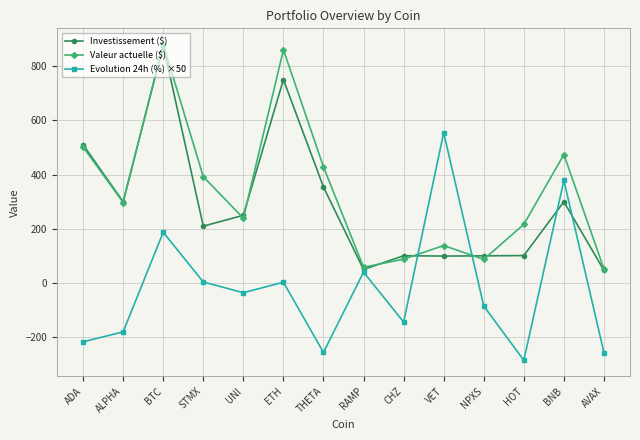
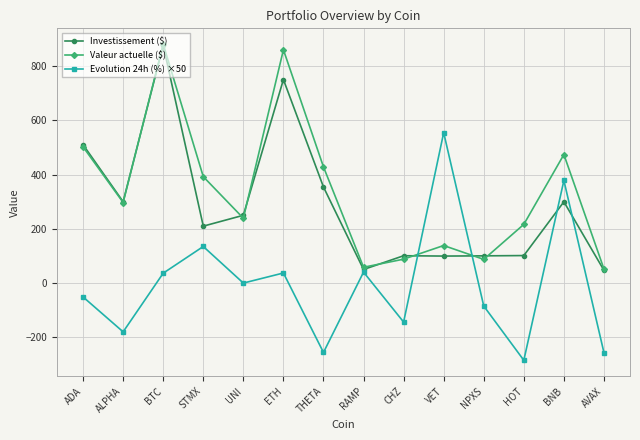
Evolution 24h (%) ×50, ADA: -220 -> -50
Evolution 24h (%) ×50, BTC: 190 -> 40
Evolution 24h (%) ×50, STMX: 0 -> 130
Evolution 24h (%) ×50, UNI: -40 -> 0
Evolution 24h (%) ×50, ETH: 0 -> 40
